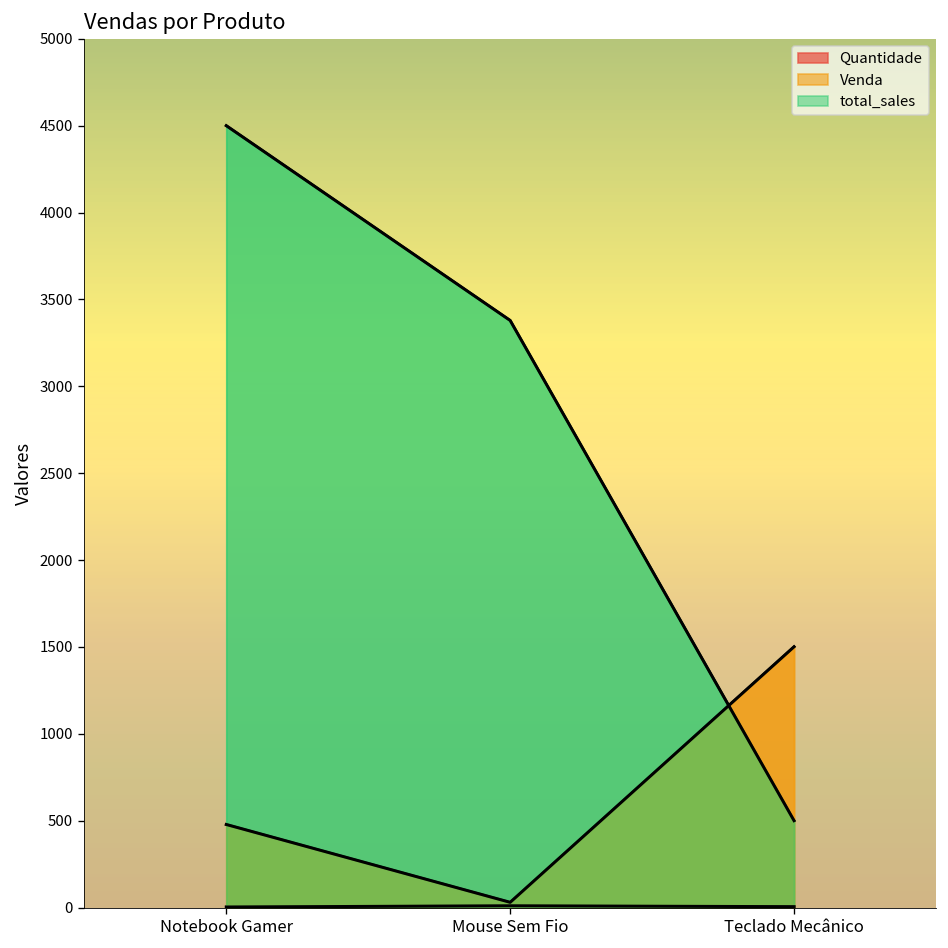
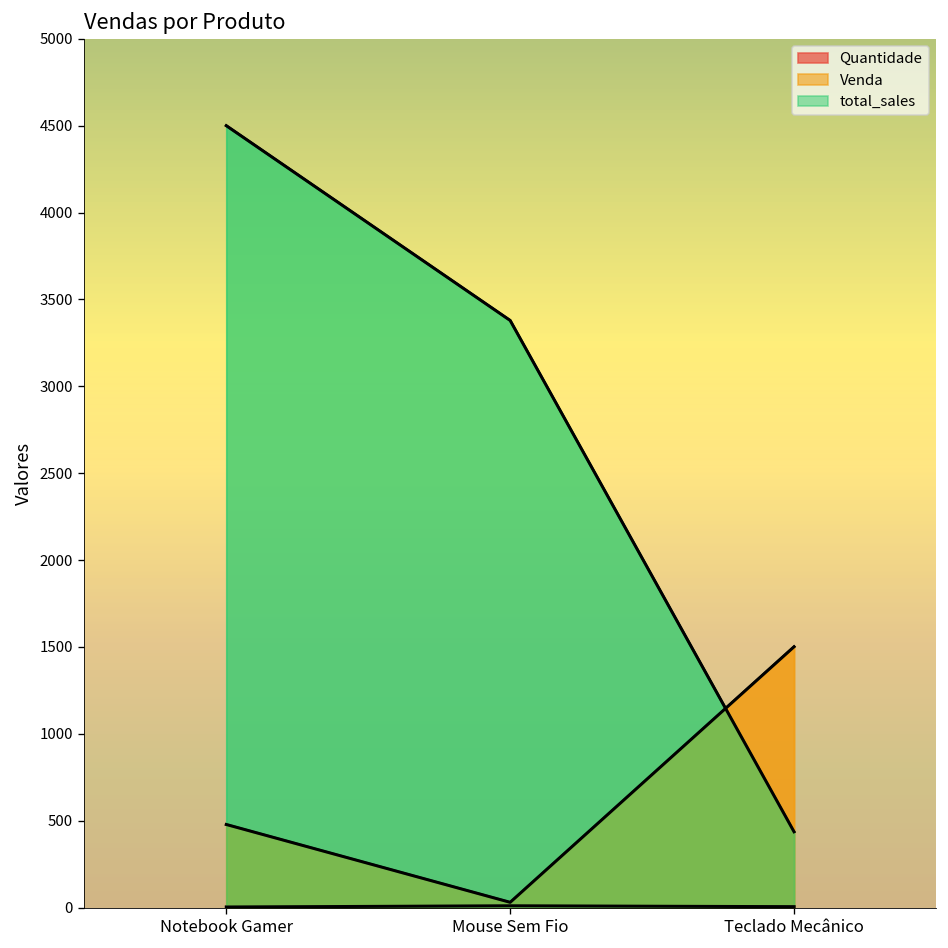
total_sales, Teclado Mecânico: 500 -> 440
